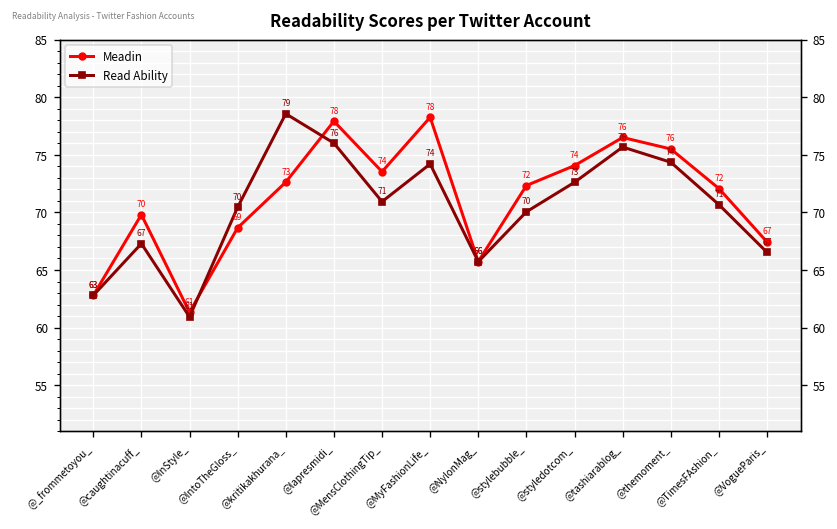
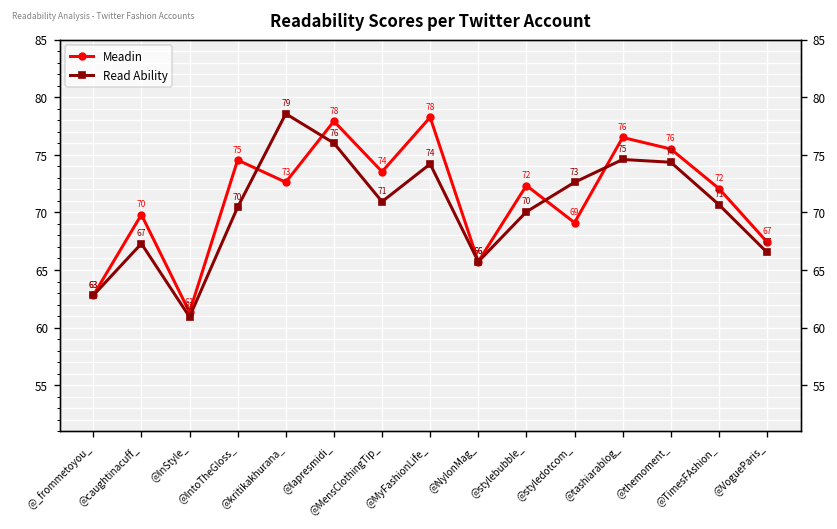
Meadin, @IntoTheGloss_: 69 -> 75
Meadin, @styledotcom_: 74 -> 69
Read Ability, @tashiarablog_: 76 -> 75
